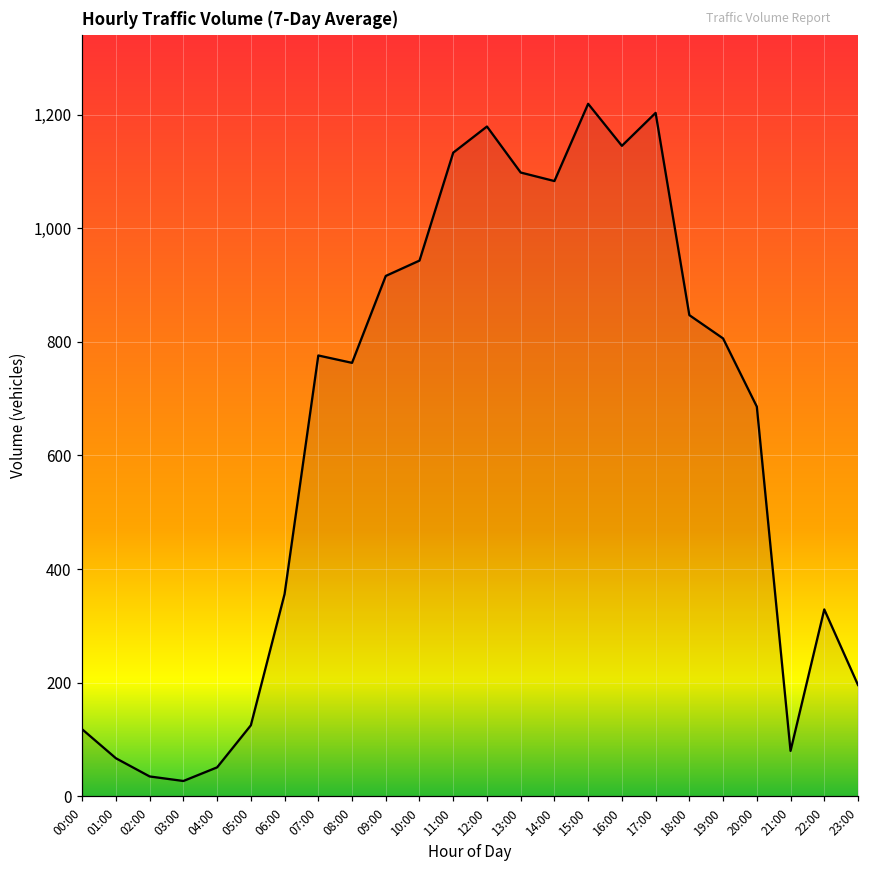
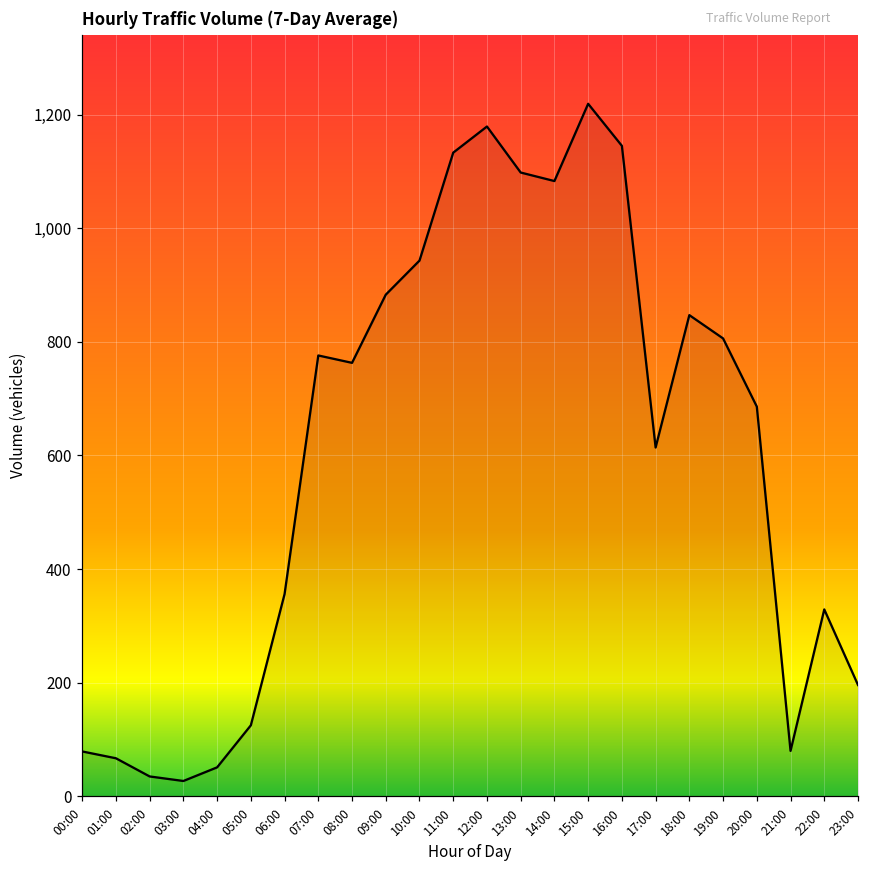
00:00: 120 -> 80
09:00: 920 -> 880
17:00: 1,200 -> 610
